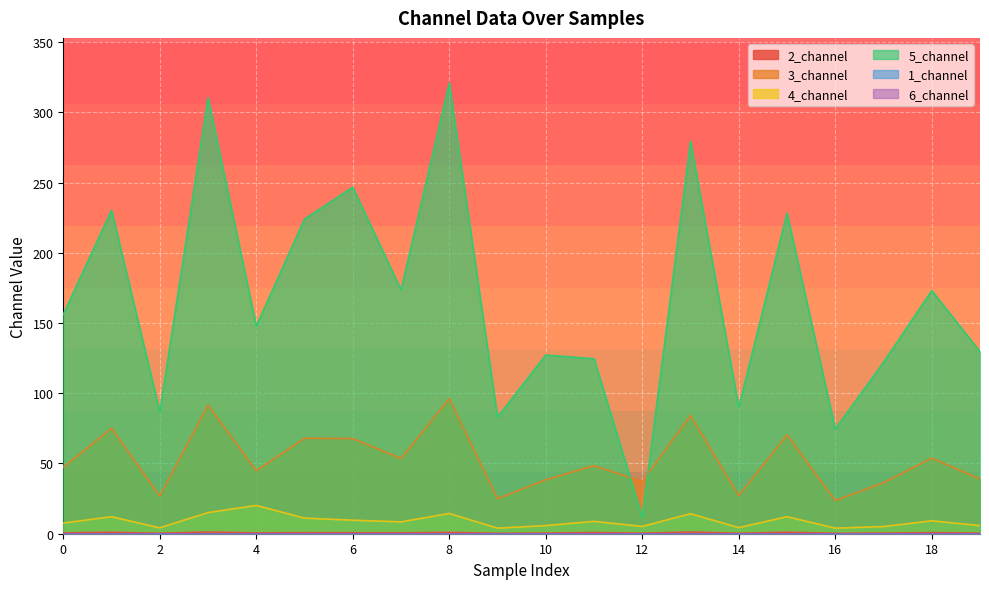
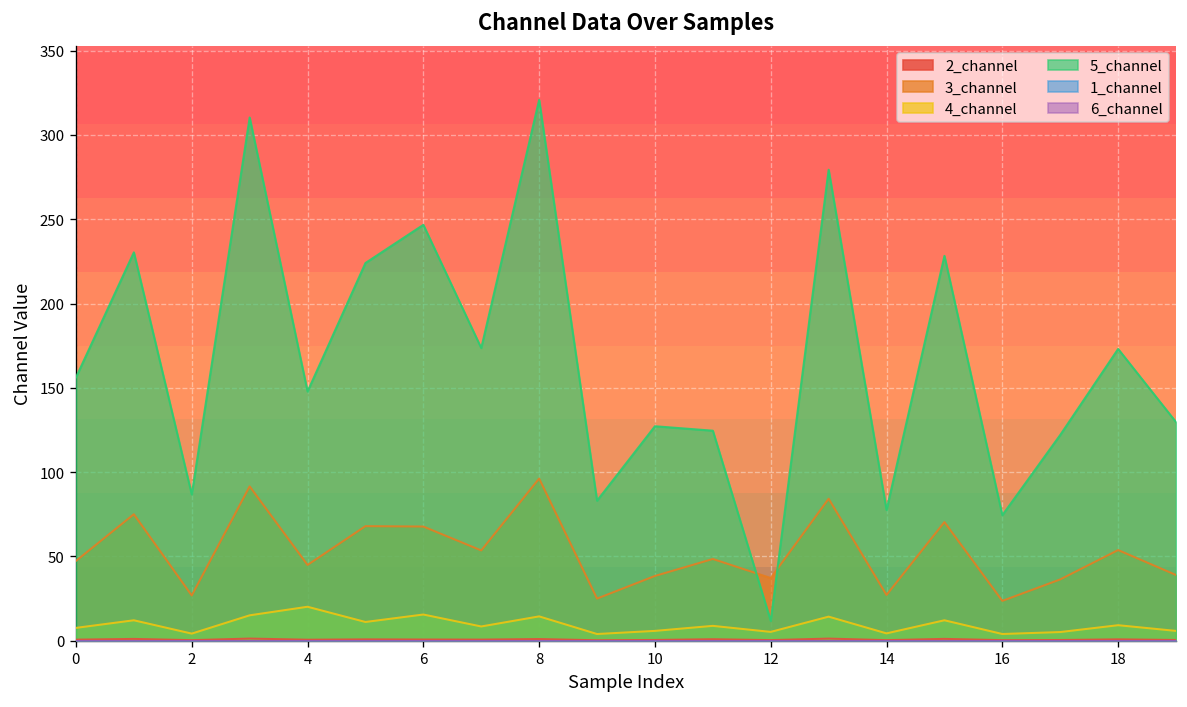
4_channel, 6: 10 -> 16
5_channel, 14: 90 -> 77
